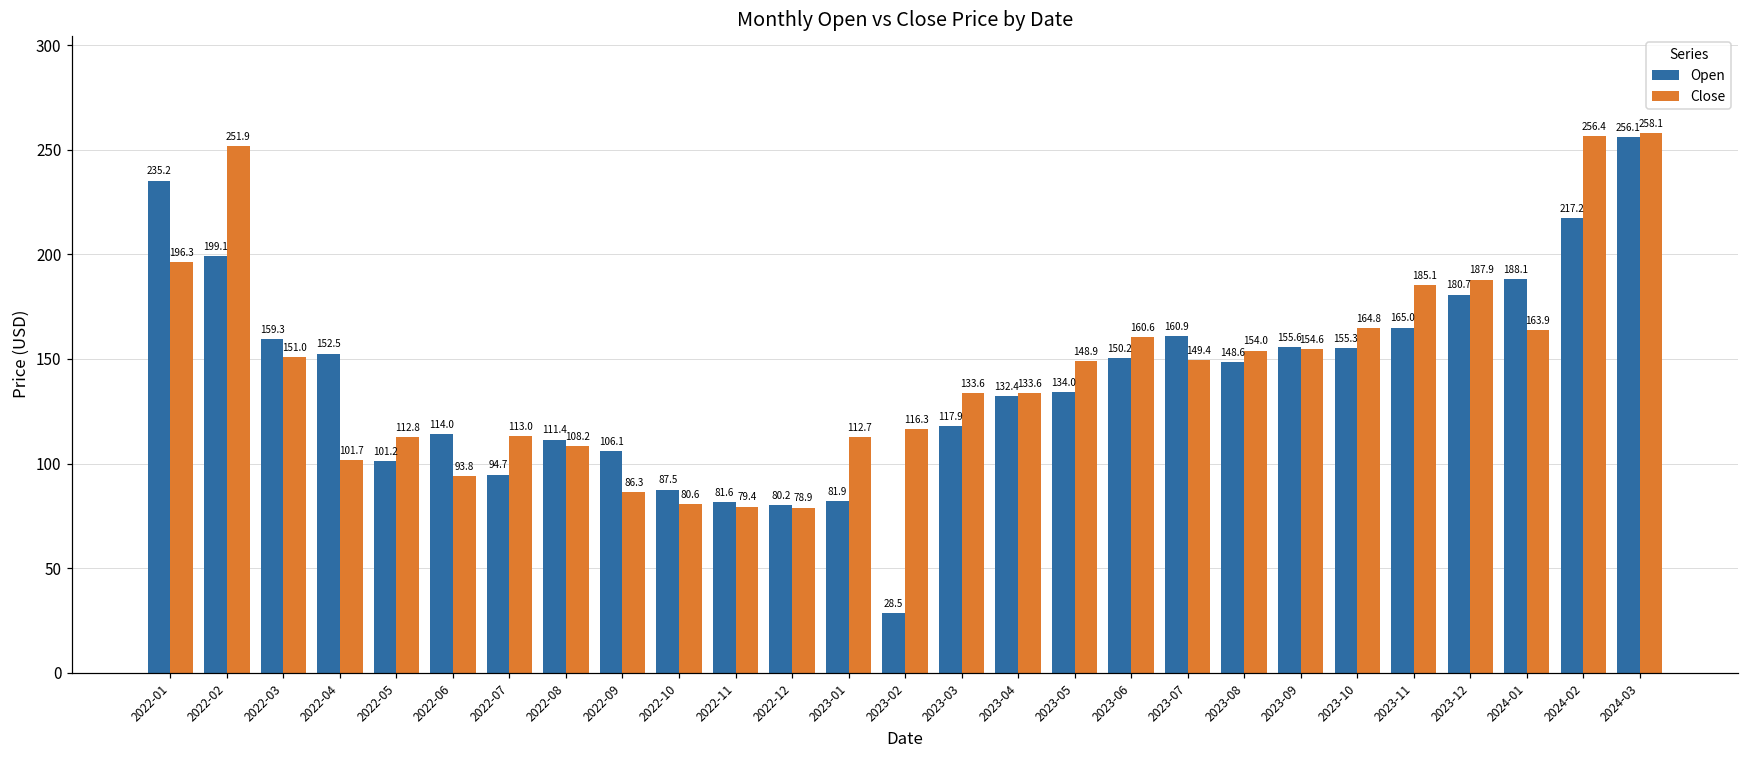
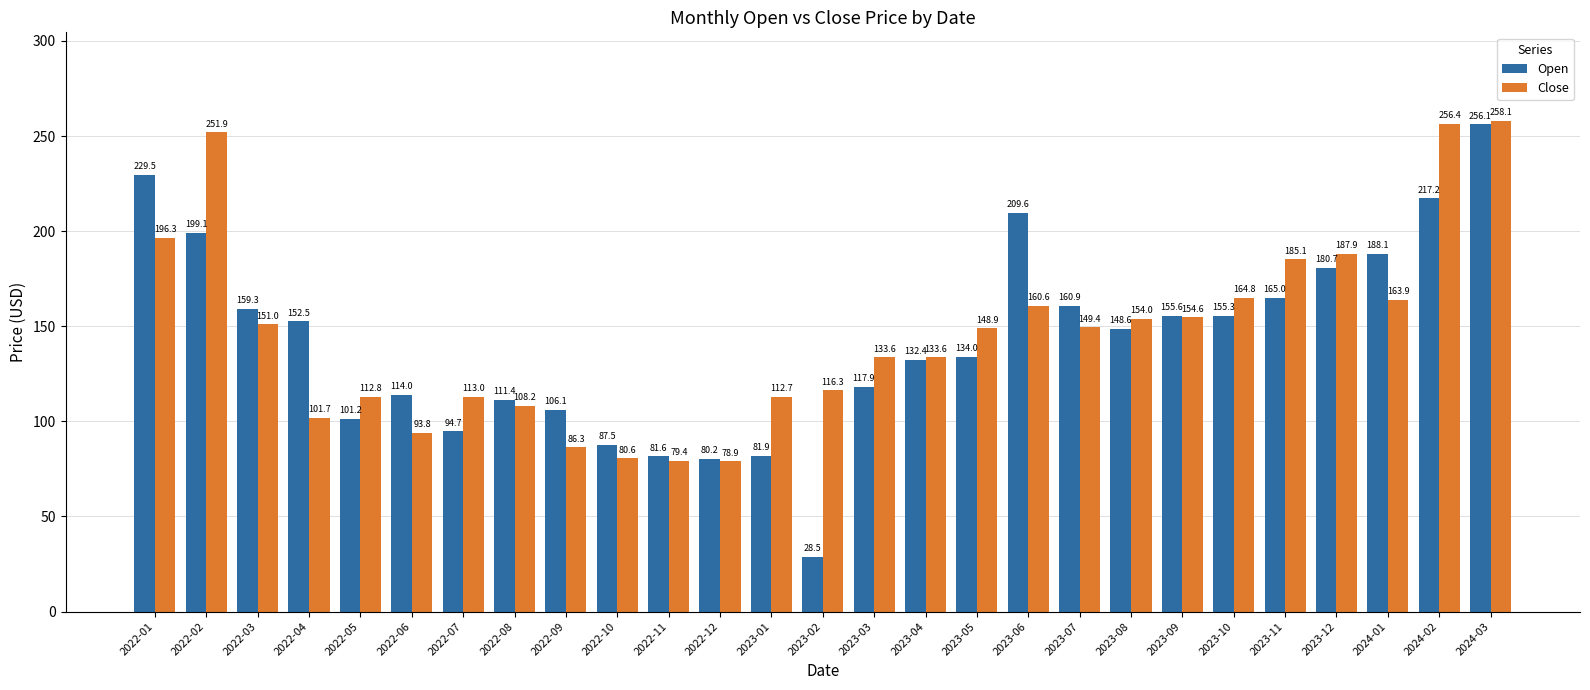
Open, 2022-01: 235.2 -> 229.5
Open, 2023-06: 150.2 -> 209.6
